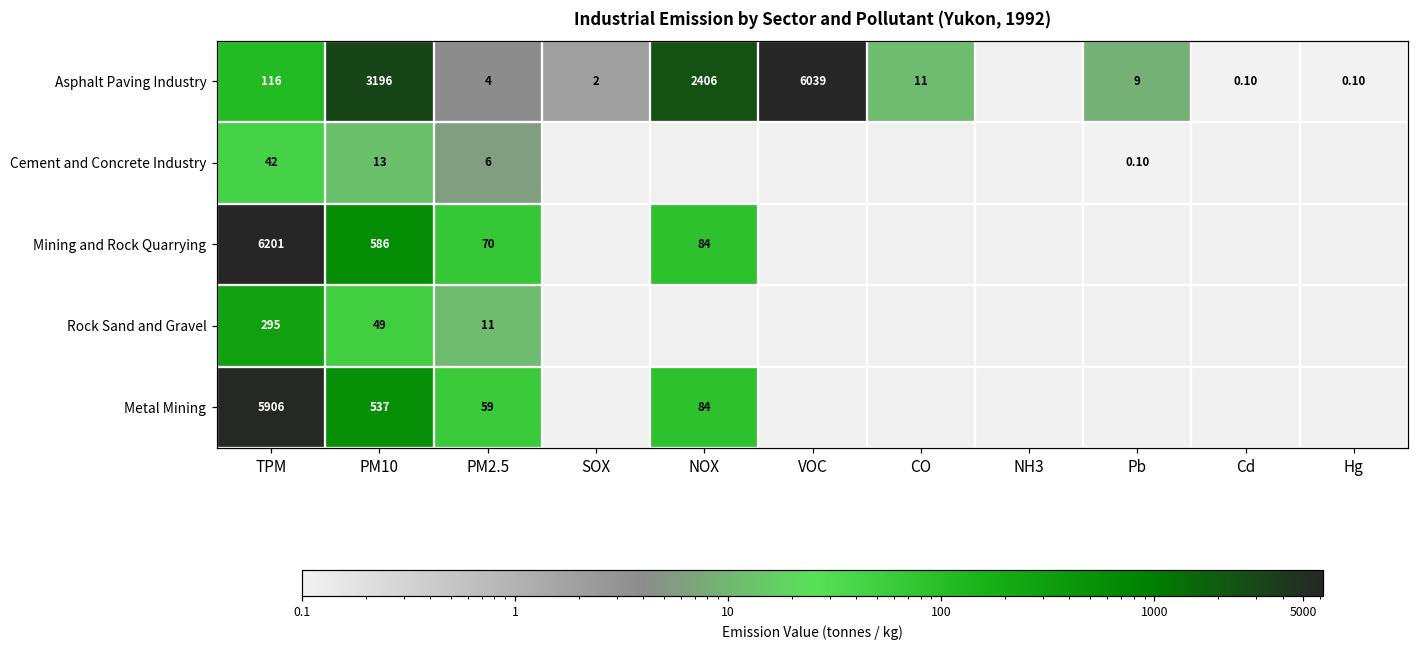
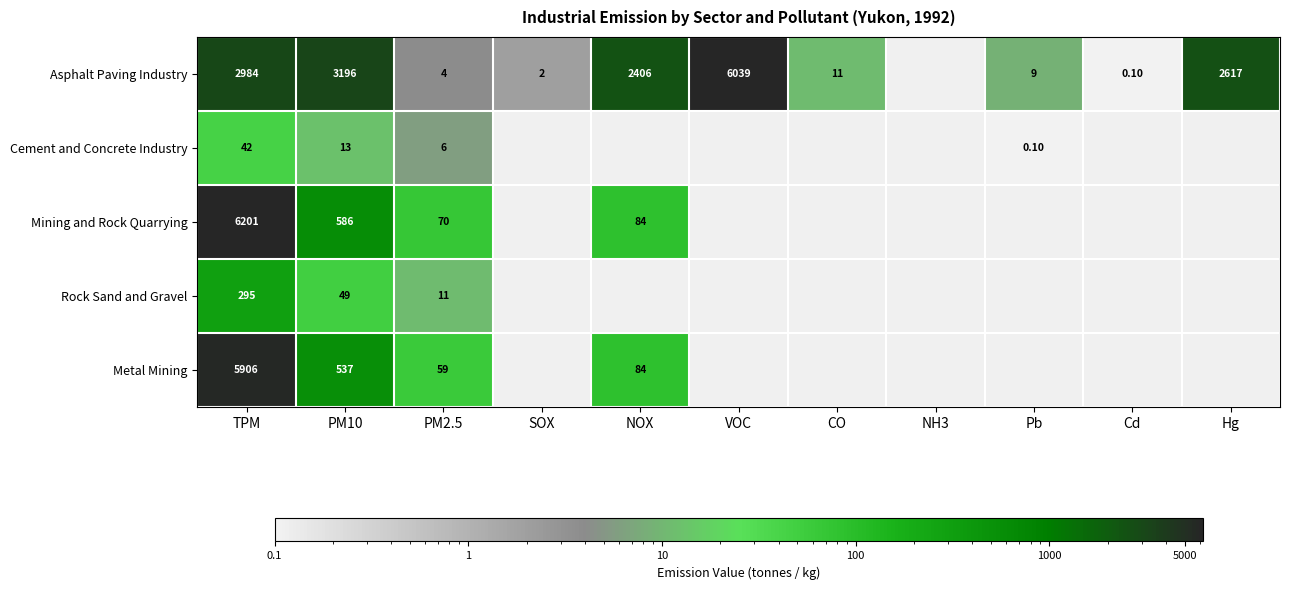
Asphalt Paving Industry, TPM: 116 -> 2984
Asphalt Paving Industry, Hg: 0.10 -> 2617
